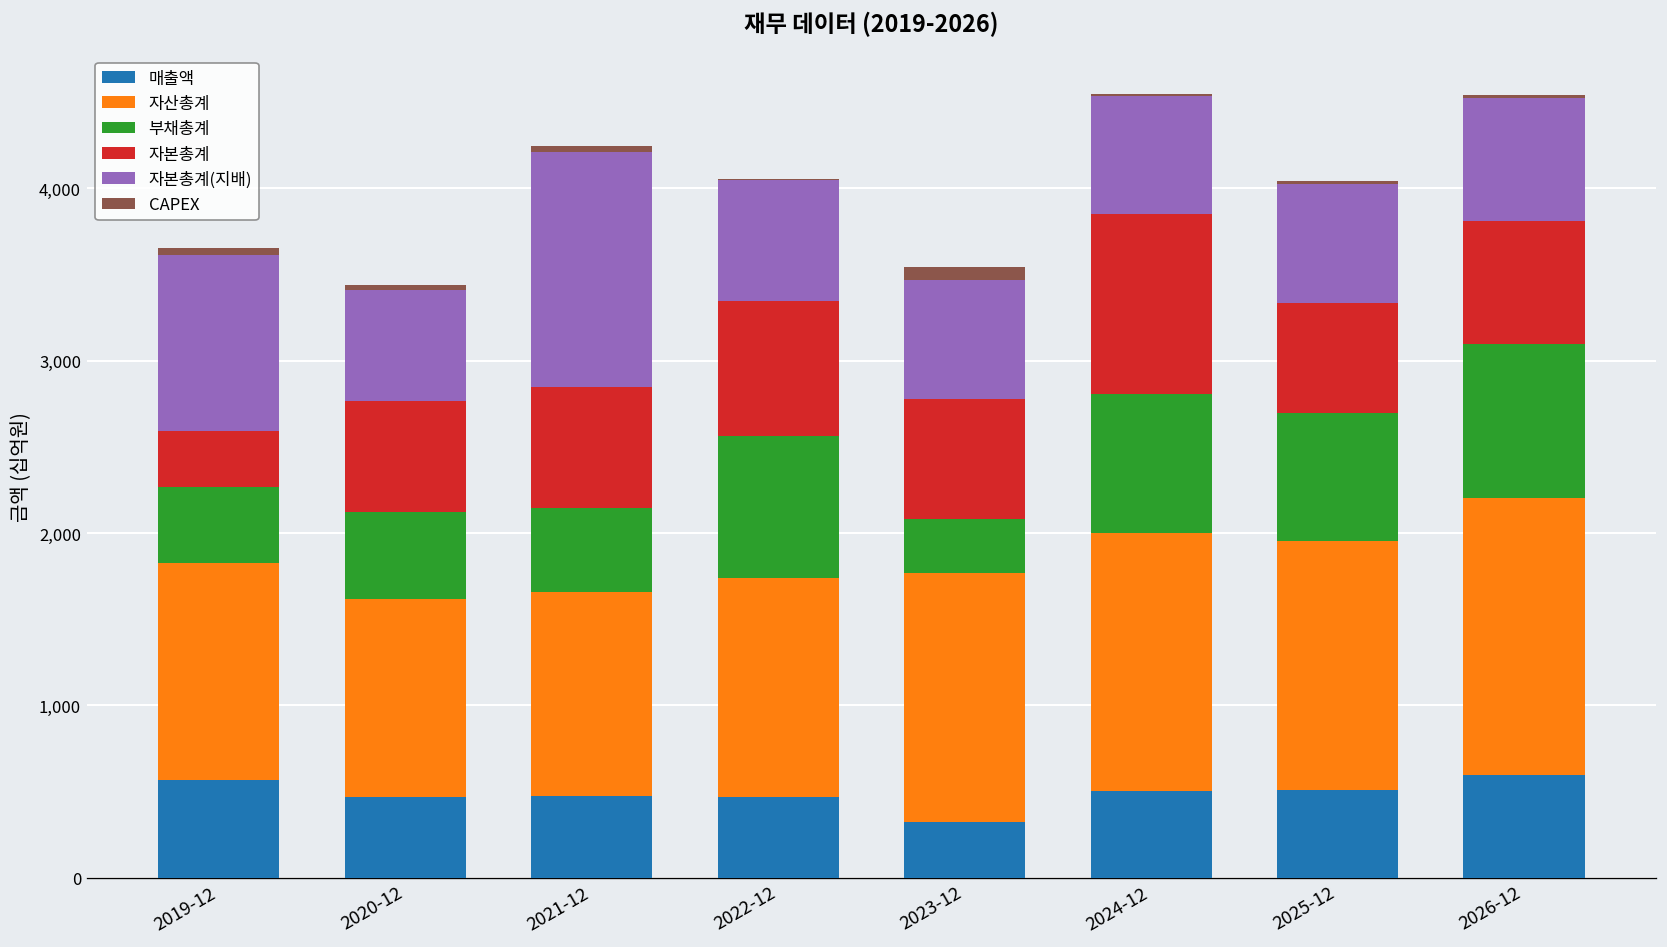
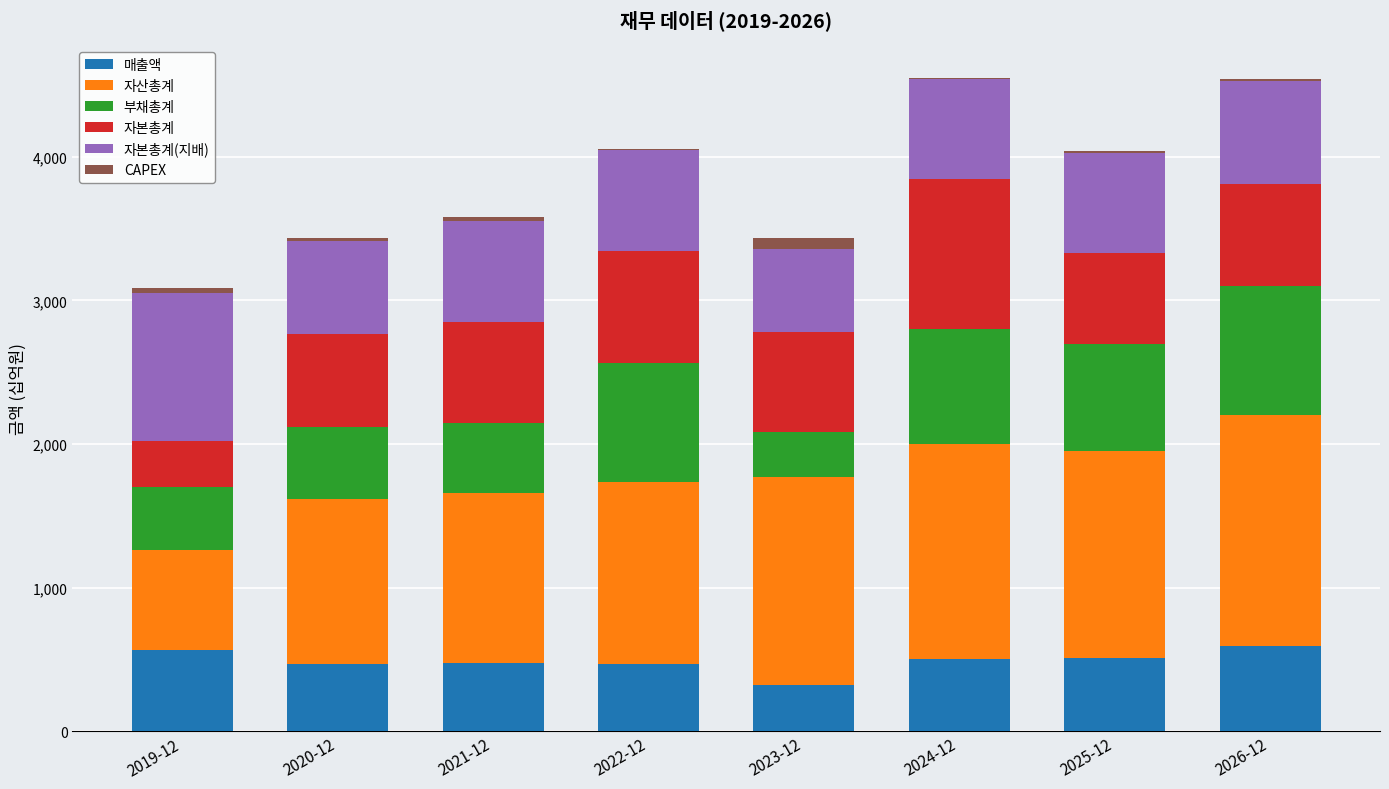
자산총계, 2019-12: 1,260 -> 700
자본총계(지배), 2021-12: 1,360 -> 700
자본총계(지배), 2023-12: 690 -> 580
